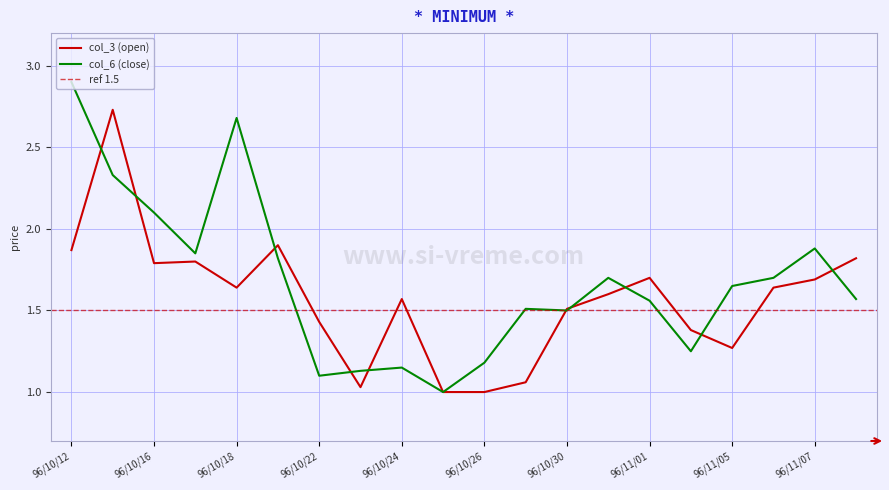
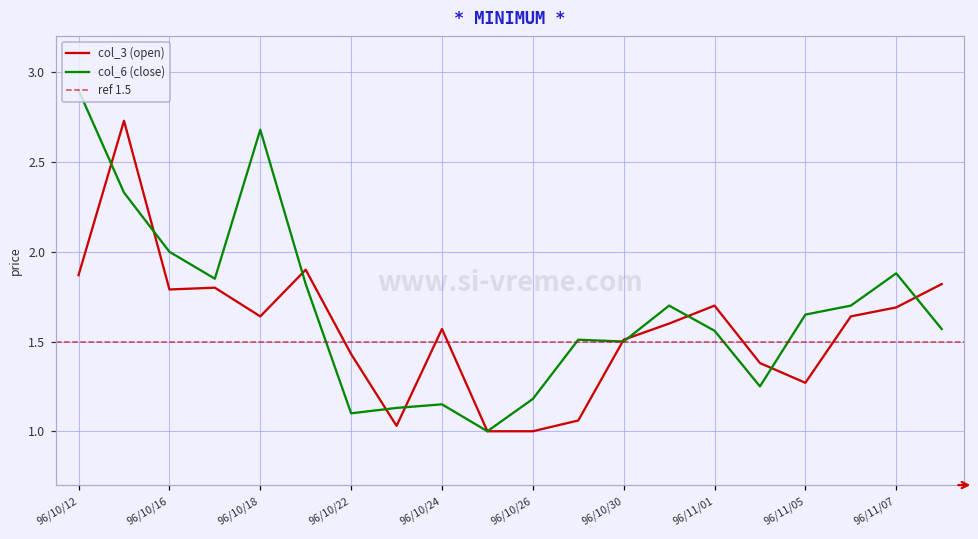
col_6 (close), 96/10/16: 2.1 -> 2.0
